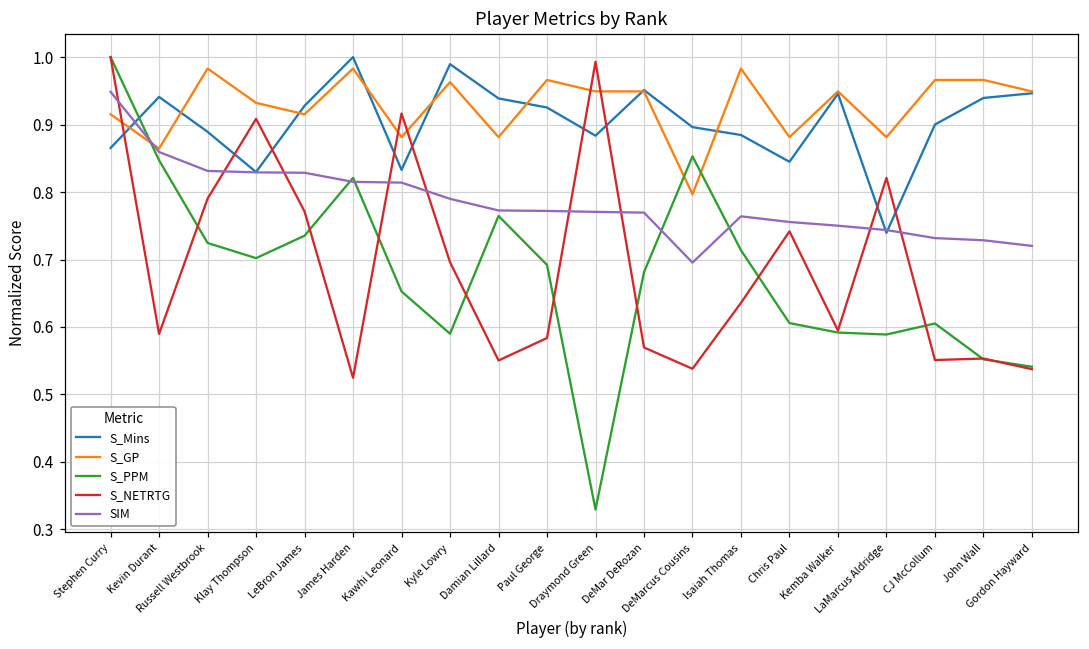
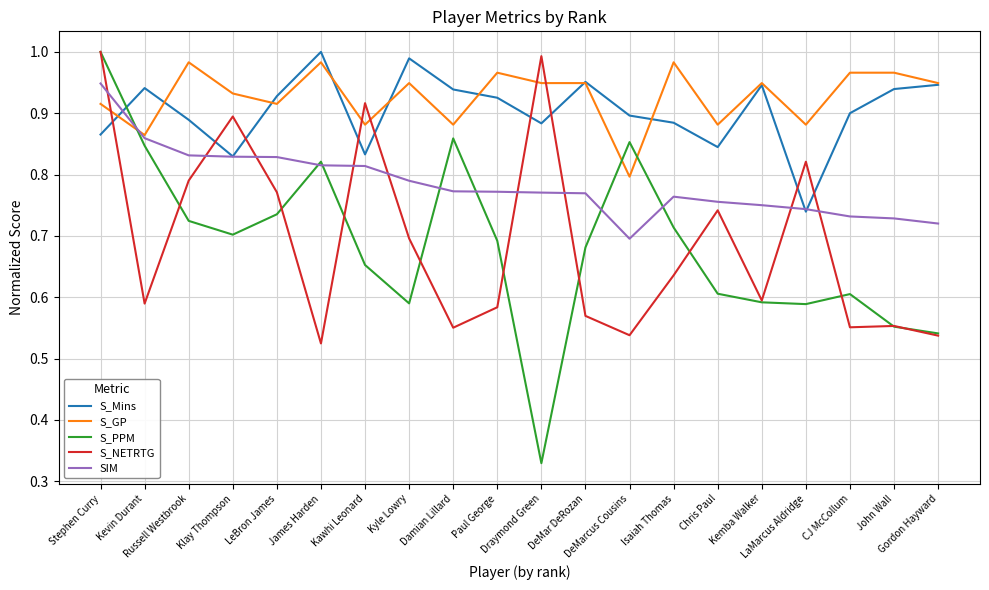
S_NETRTG, Klay Thompson: 0.91 -> 0.89
S_GP, Kyle Lowry: 0.96 -> 0.95
S_PPM, Damian Lillard: 0.76 -> 0.86
